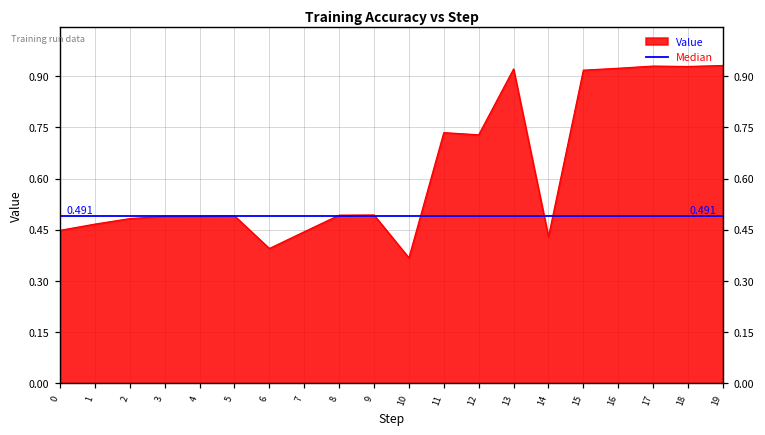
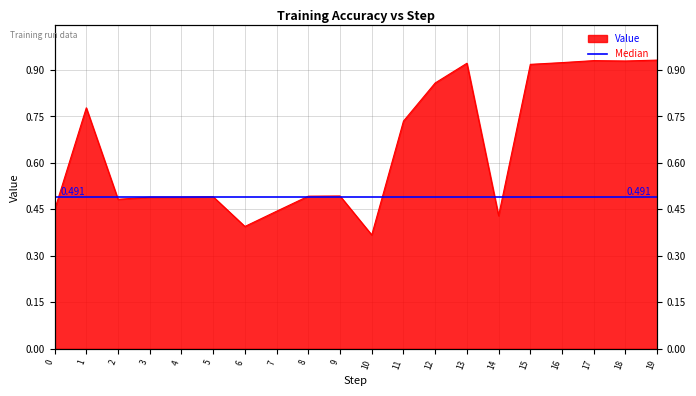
1: 0.47 -> 0.78
12: 0.73 -> 0.86
